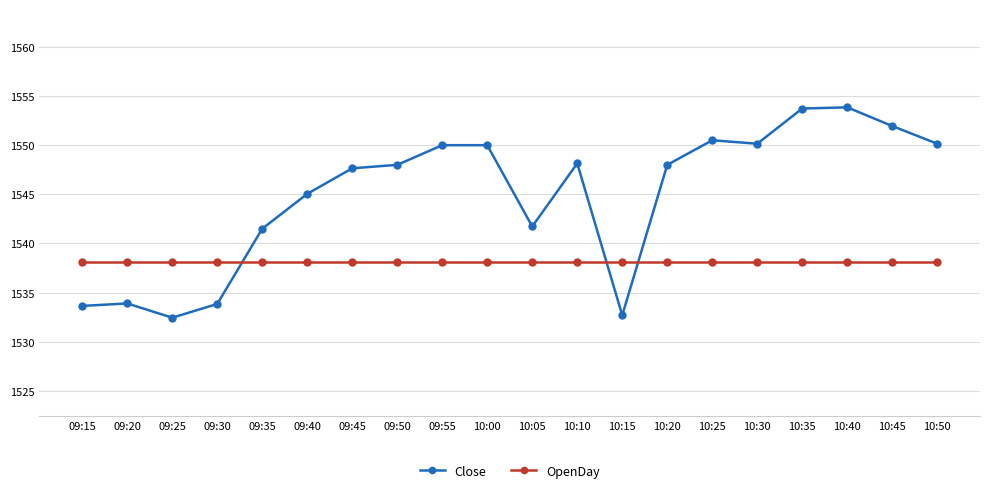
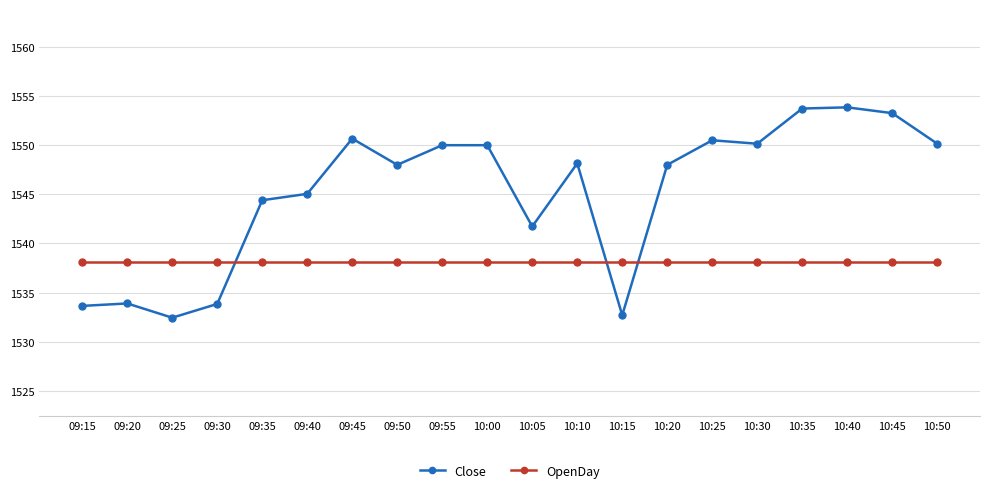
Close, 09:35: 1542 -> 1544
Close, 09:45: 1548 -> 1551
Close, 10:45: 1552 -> 1553
